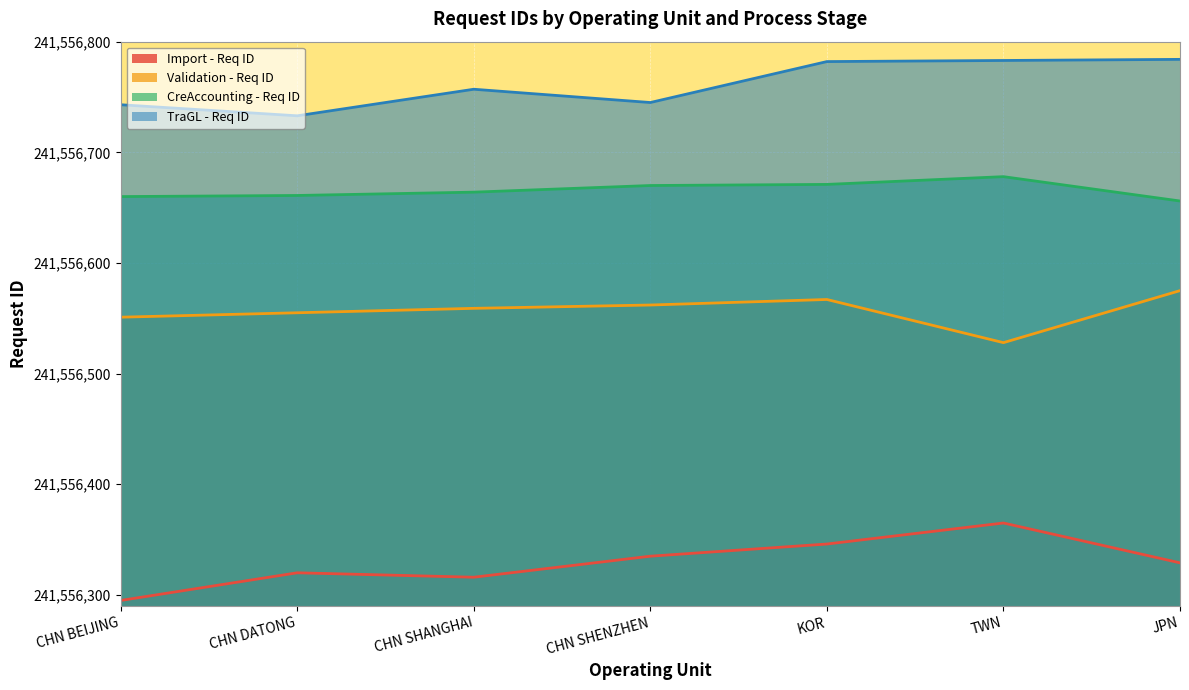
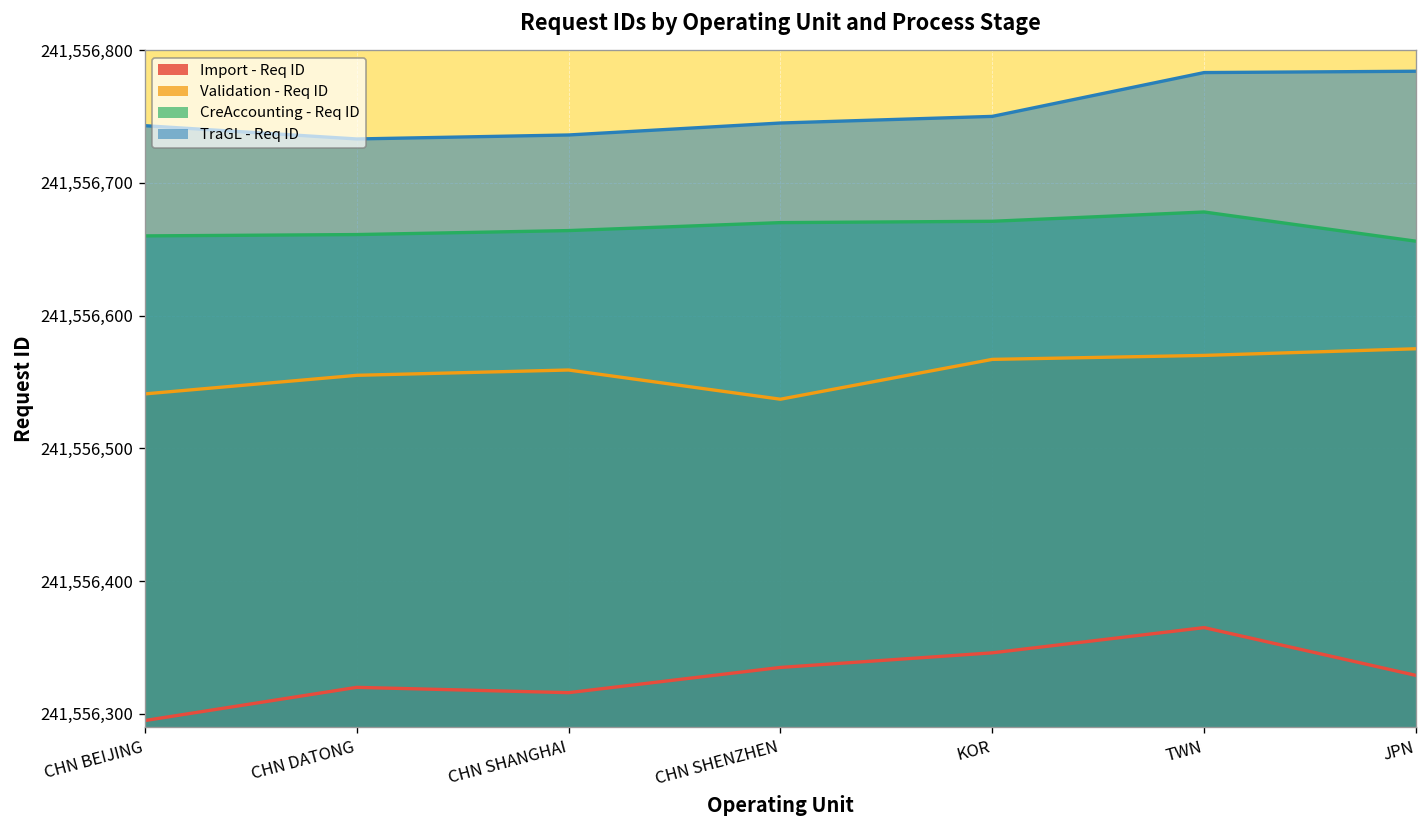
Validation - Req ID, CHN BEIJING: 241,556,551 -> 241,556,541
TraGL - Req ID, CHN SHANGHAI: 241,556,757 -> 241,556,736
Validation - Req ID, CHN SHENZHEN: 241,556,562 -> 241,556,537
TraGL - Req ID, KOR: 241,556,782 -> 241,556,750
Validation - Req ID, TWN: 241,556,528 -> 241,556,570
